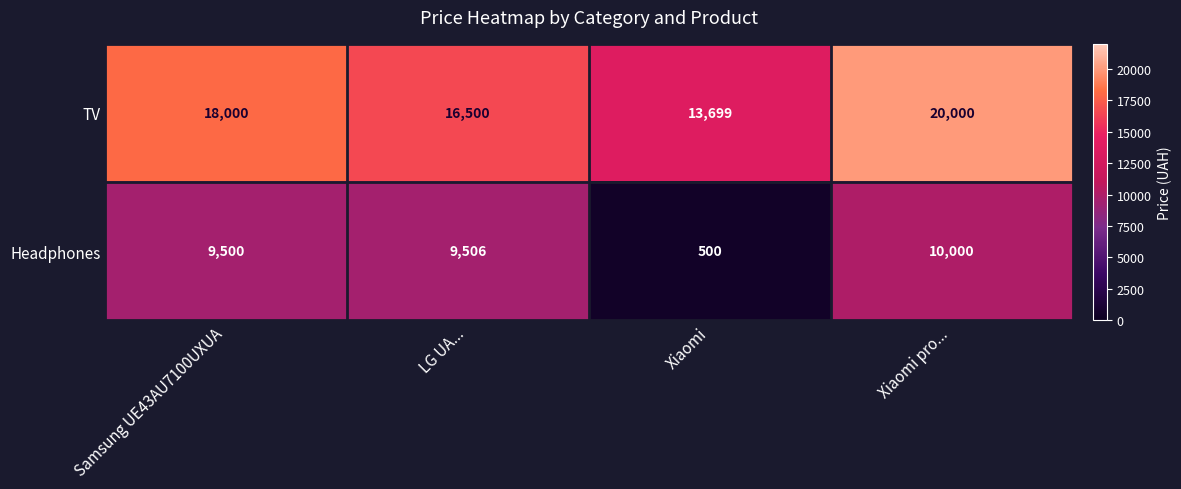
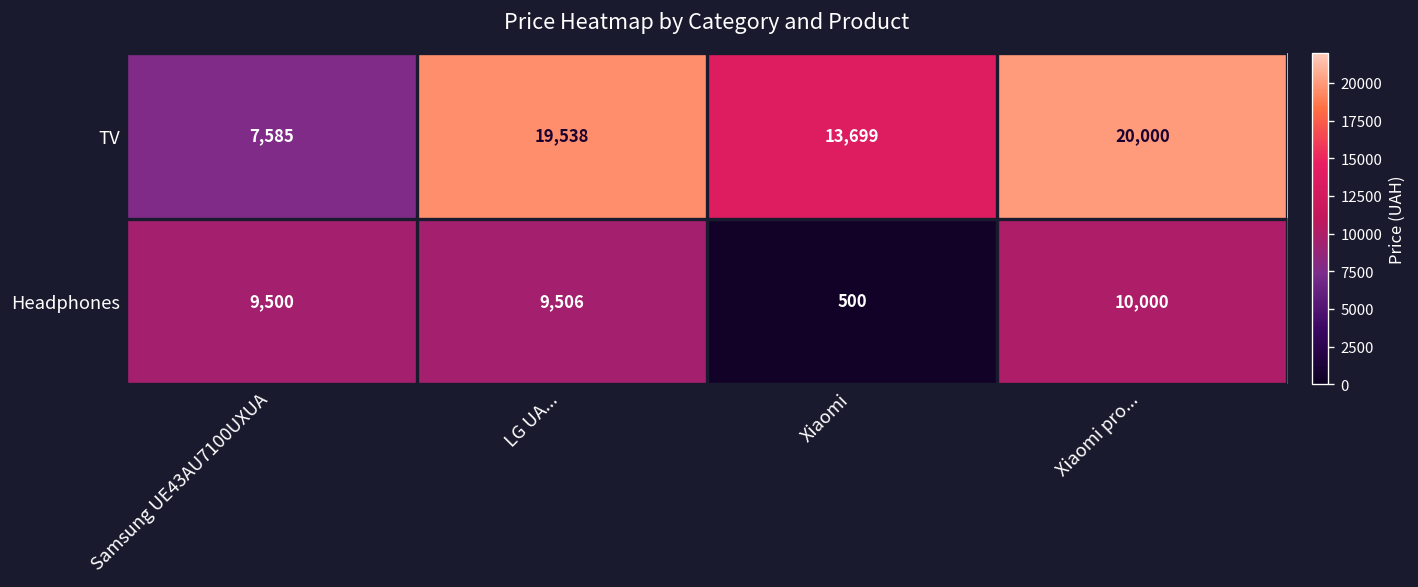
TV, Samsung UE43AU7100UXUA: 18,000 -> 7,585
TV, LG UA...: 16,500 -> 19,538
